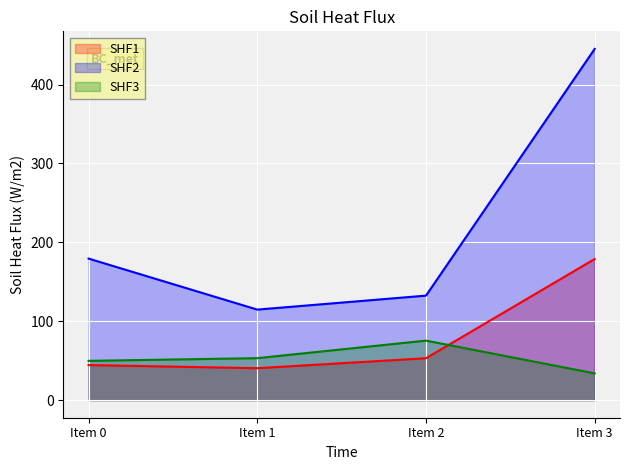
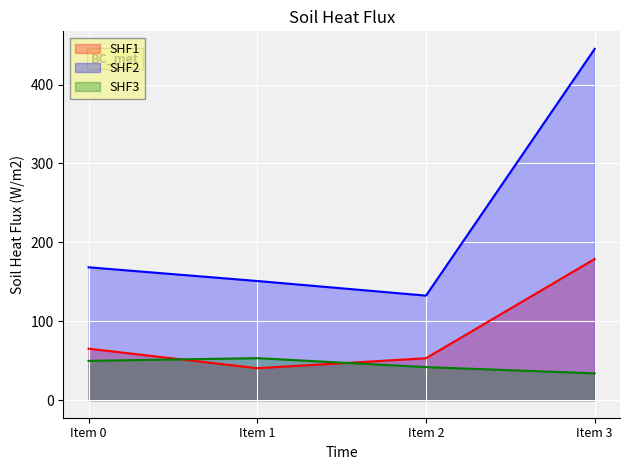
SHF1, Item 0: 40 -> 70
SHF2, Item 0: 180 -> 170
SHF2, Item 1: 110 -> 150
SHF3, Item 2: 80 -> 40
